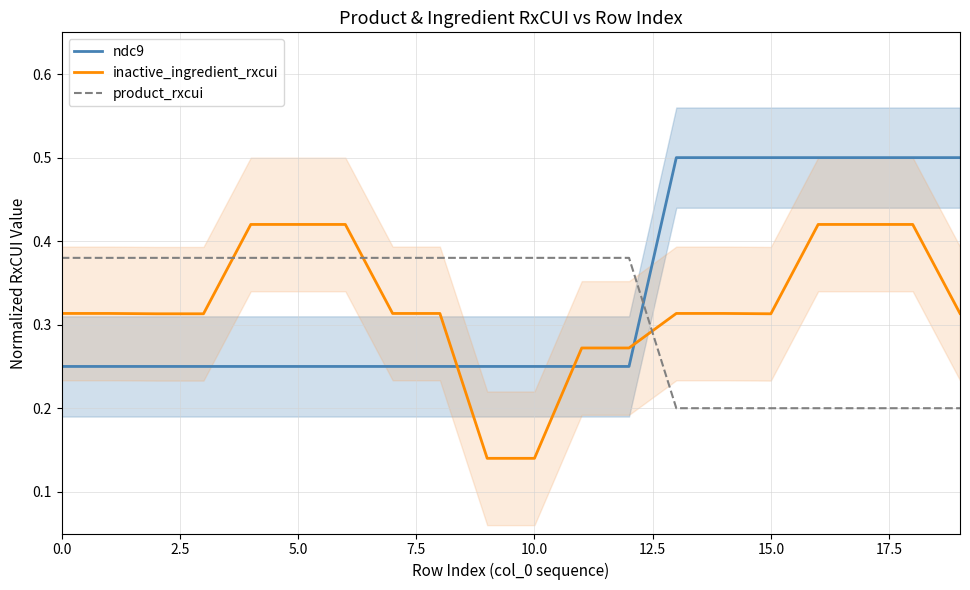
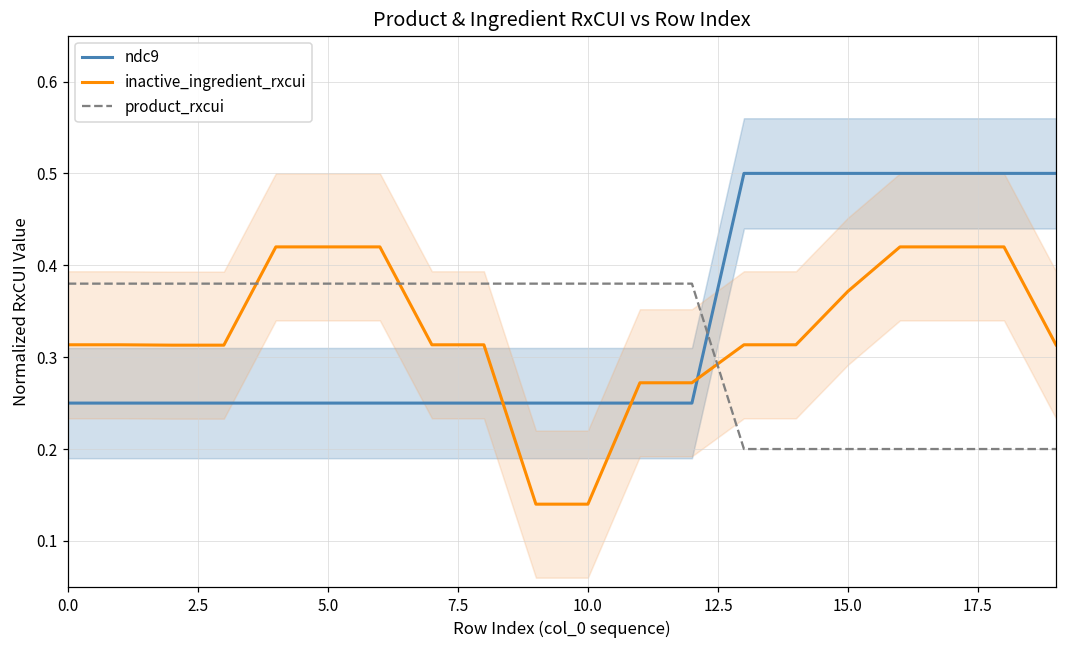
inactive_ingredient_rxcui, 15.0: 0.31 -> 0.37
